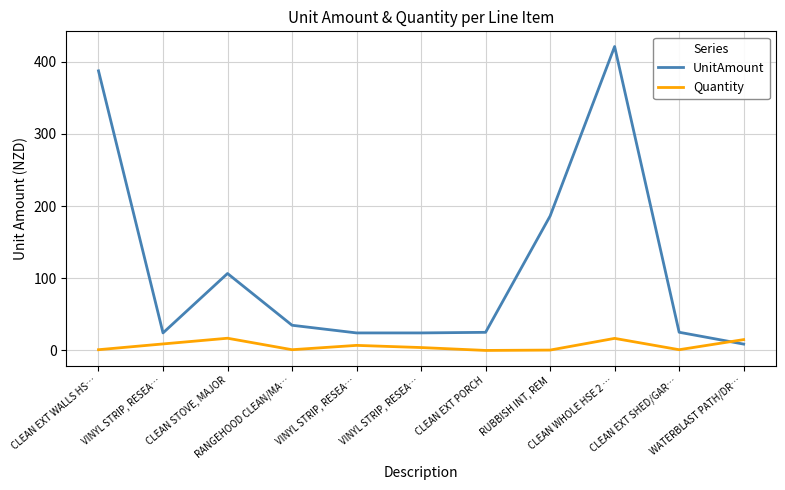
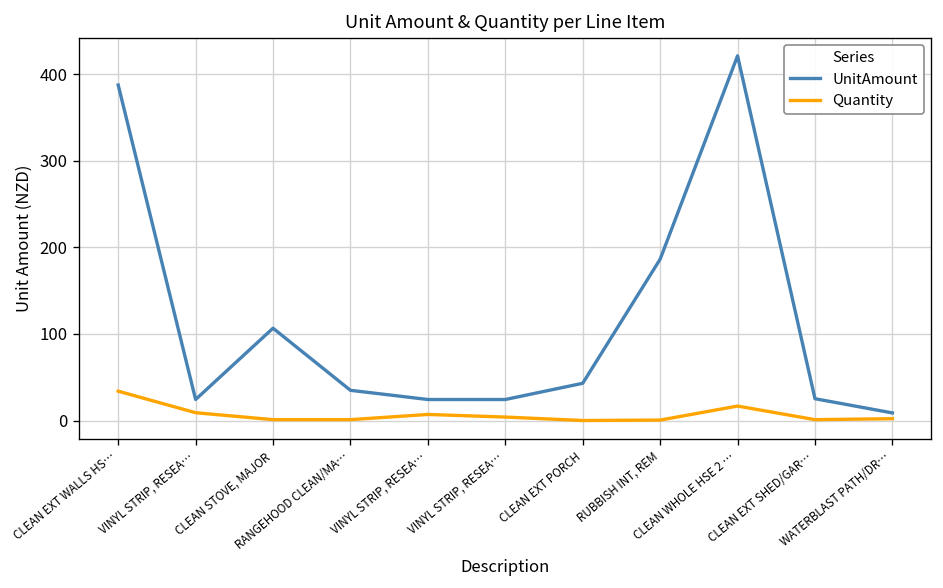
Quantity, CLEAN EXT WALLS HS…: 0 -> 30
Quantity, CLEAN STOVE, MAJOR: 20 -> 0
UnitAmount, CLEAN EXT PORCH: 30 -> 40
Quantity, WATERBLAST PATH/DR…: 20 -> 0
